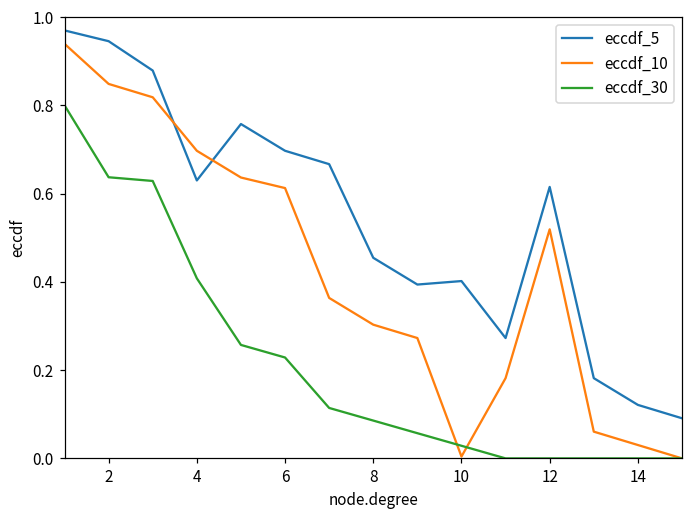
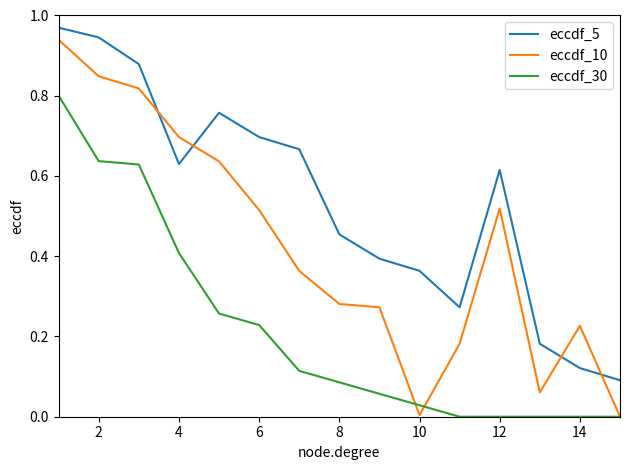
eccdf_10, 6: 0.61 -> 0.52
eccdf_10, 8: 0.30 -> 0.28
eccdf_5, 10: 0.40 -> 0.36
eccdf_10, 14: 0.03 -> 0.23
